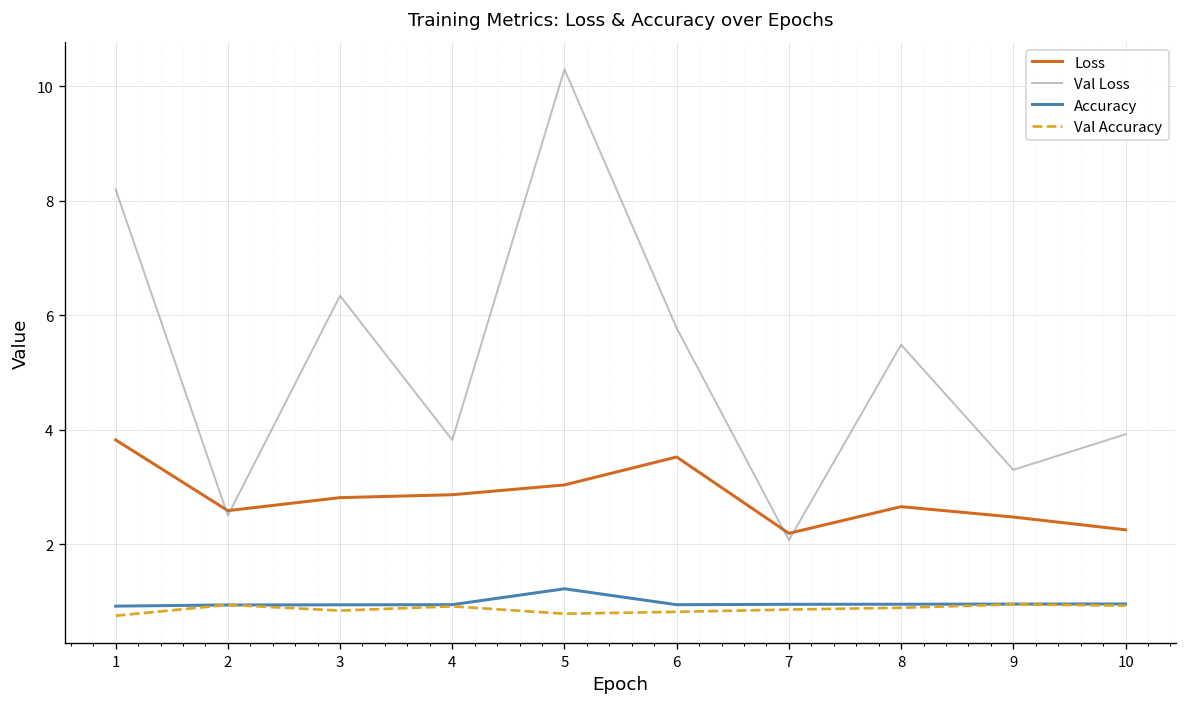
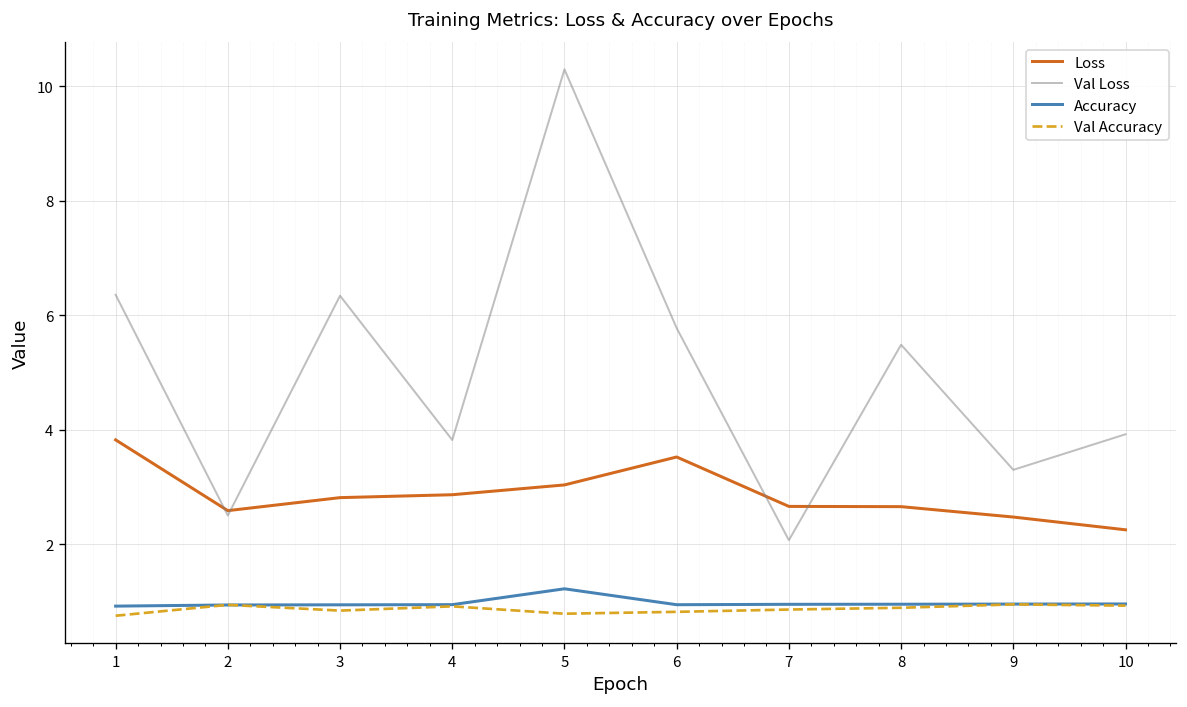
Val Loss, 1: 8.2 -> 6.4
Loss, 7: 2.2 -> 2.7
